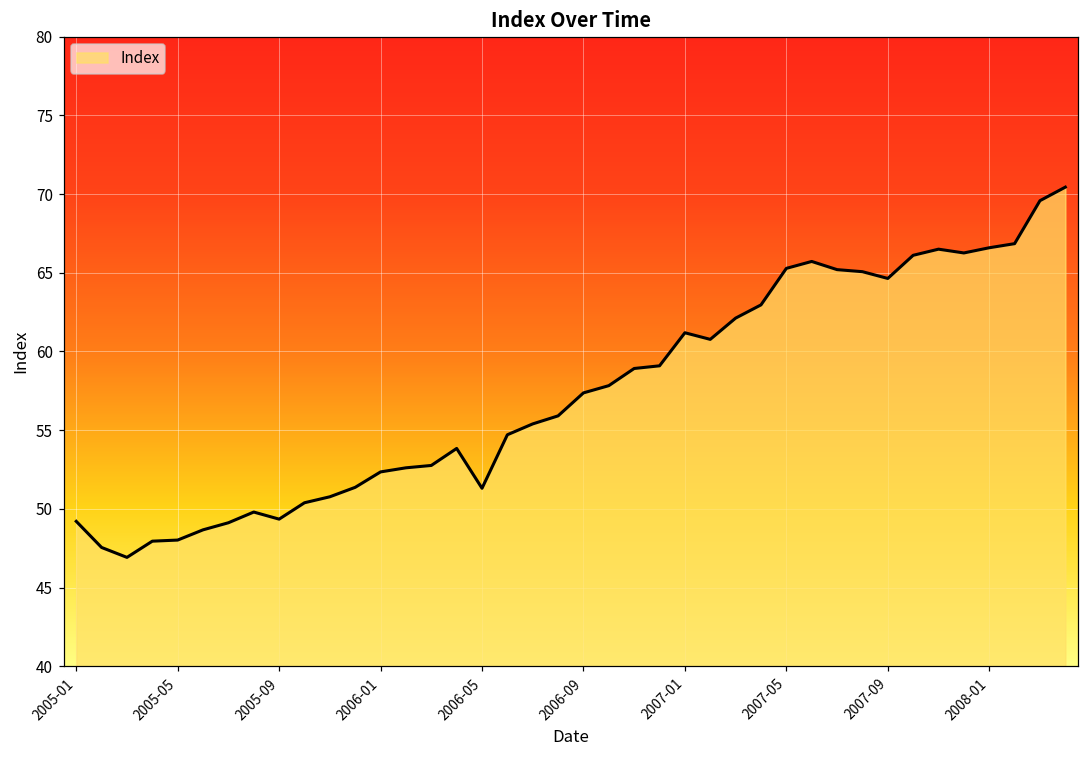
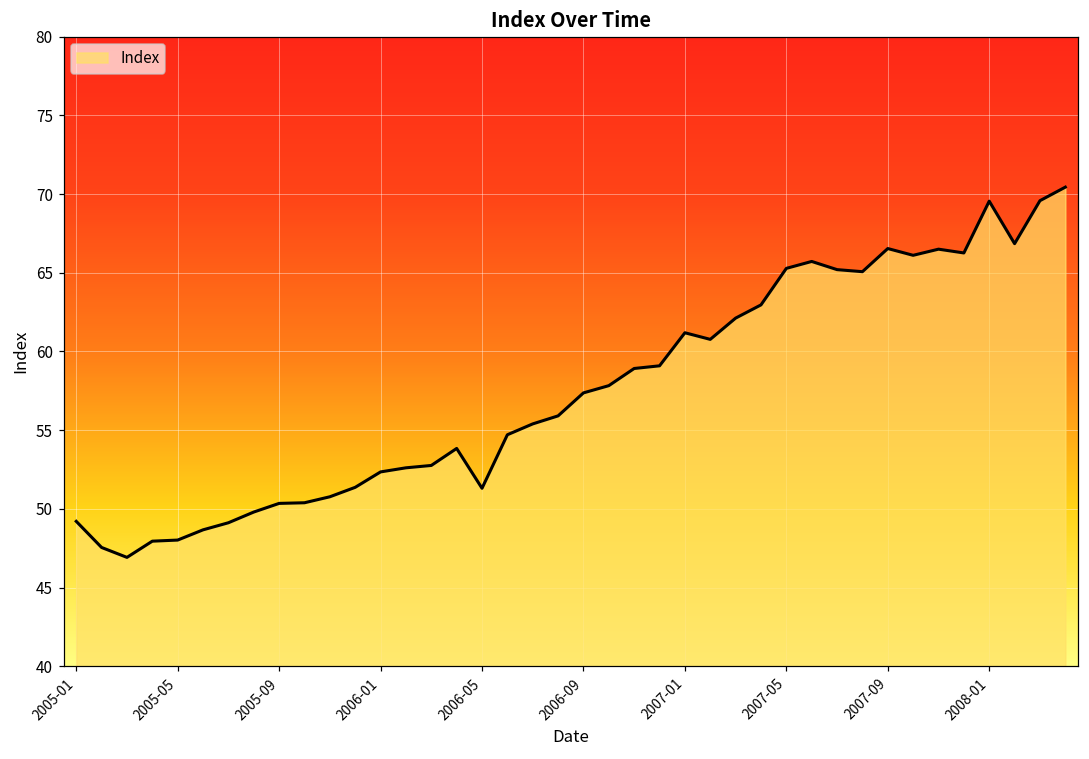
2005-09: 49.4 -> 50.4
2007-09: 64.6 -> 66.5
2008-01: 66.6 -> 69.6
